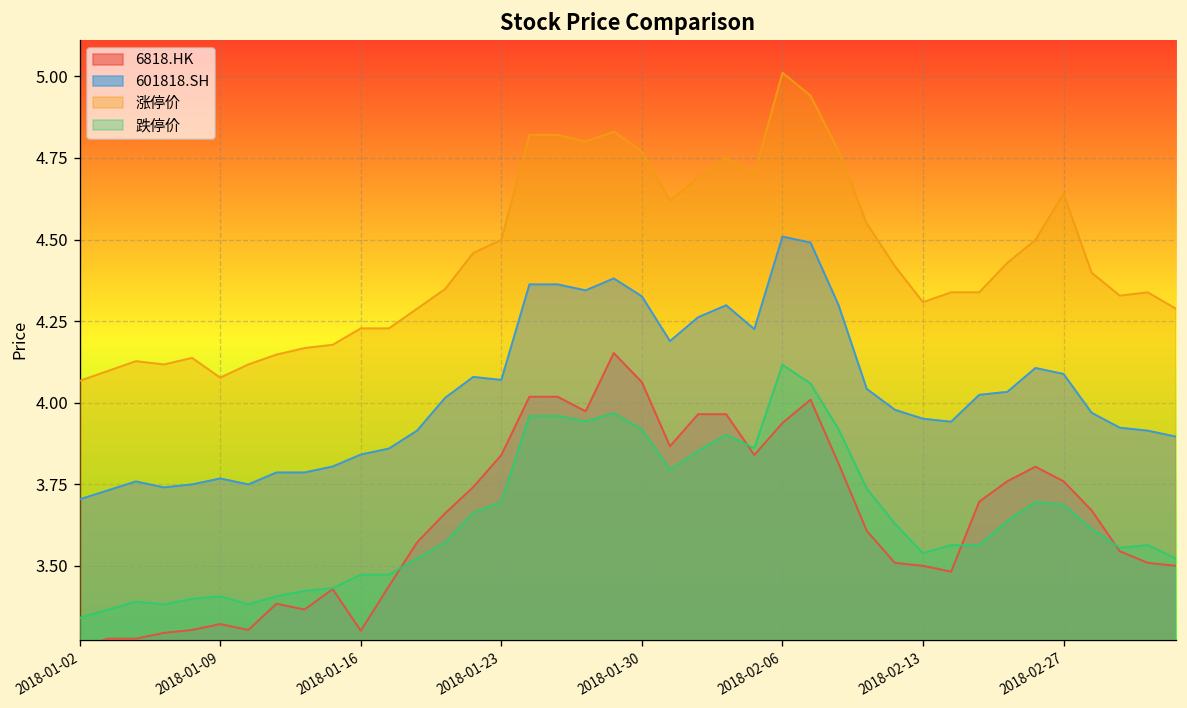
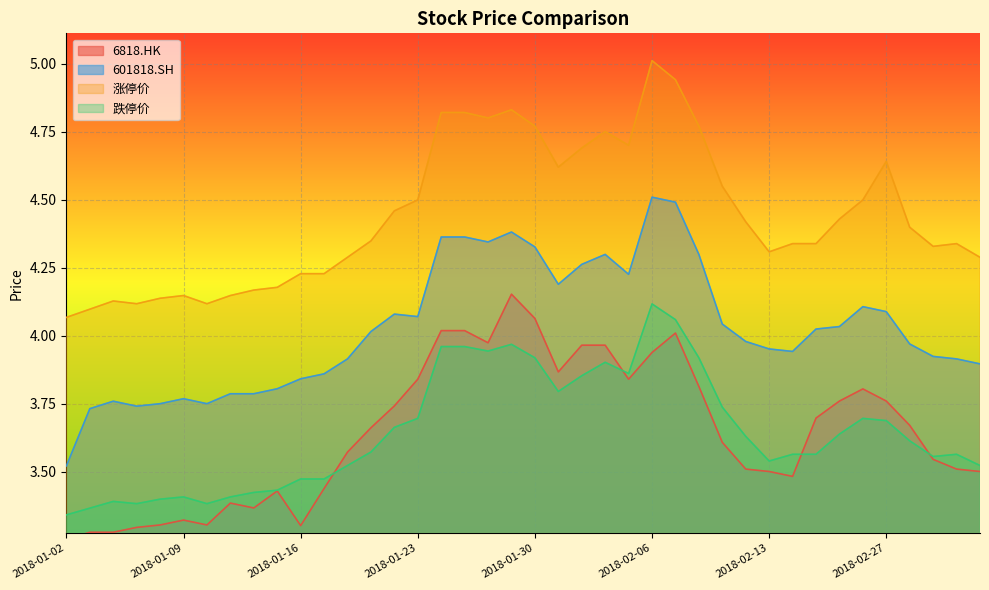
601818.SH, 2018-01-02: 3.70 -> 3.52
涨停价, 2018-01-09: 4.08 -> 4.15
